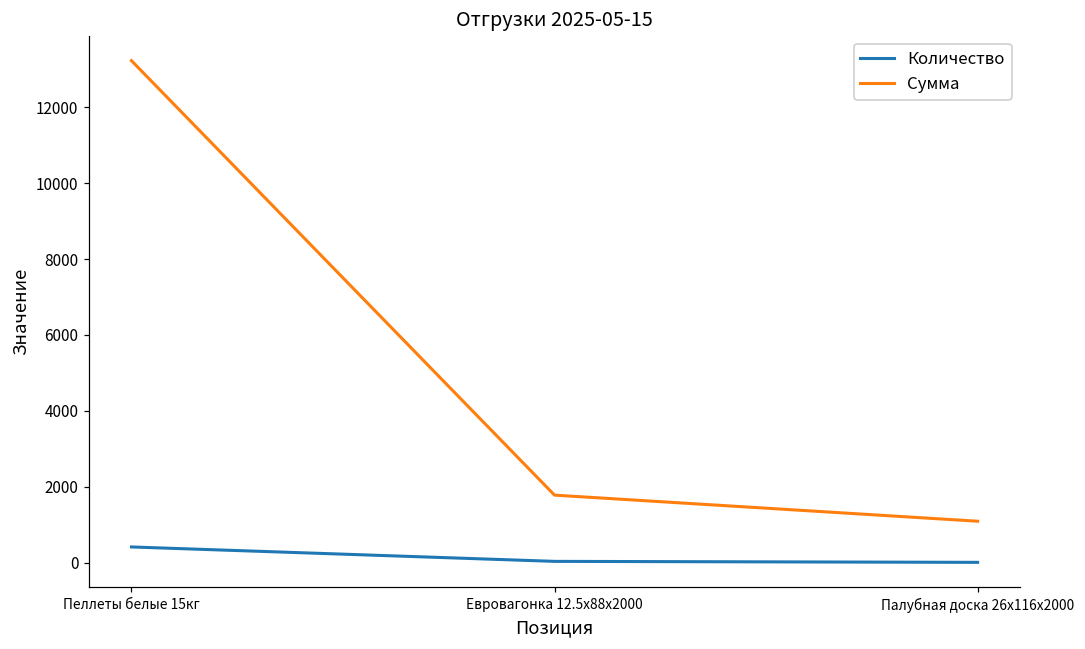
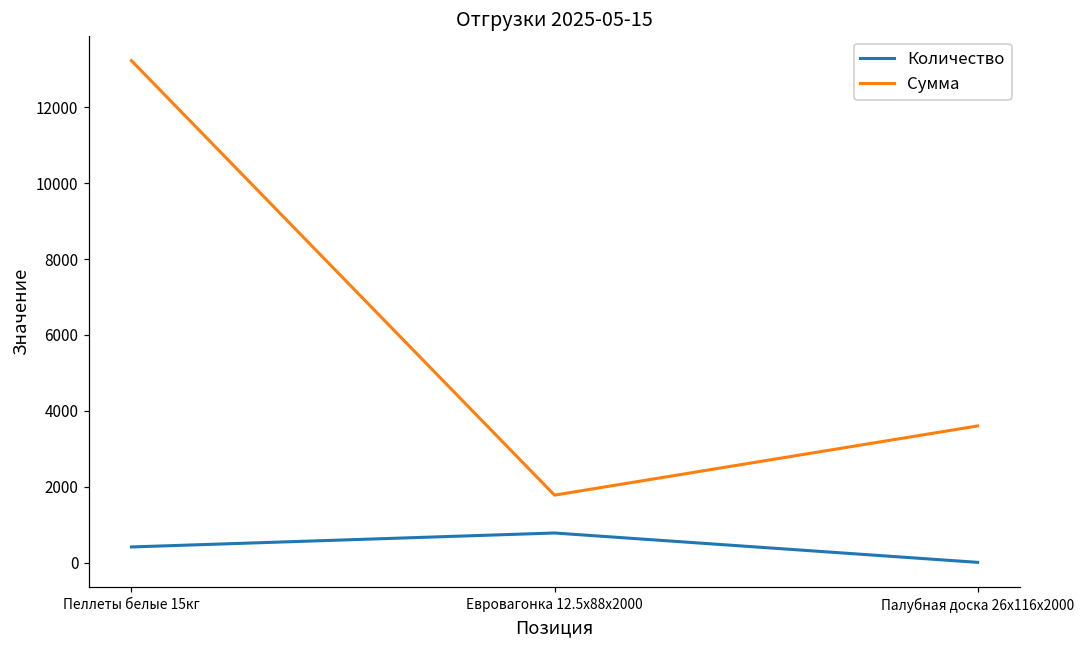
Количество, Евровагонка 12.5x88x2000: 0 -> 800
Сумма, Палубная доска 26x116x2000: 1100 -> 3600
